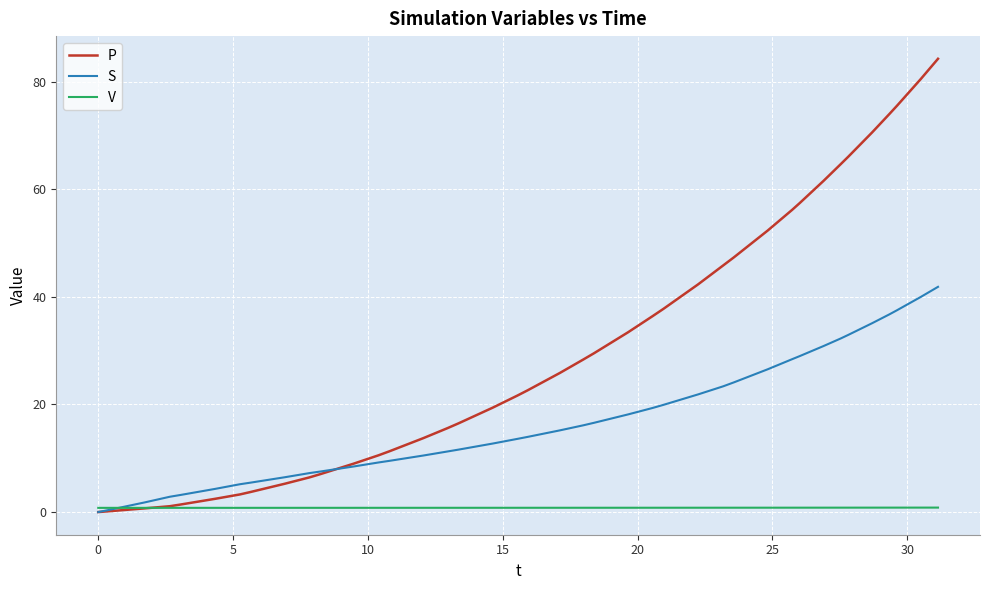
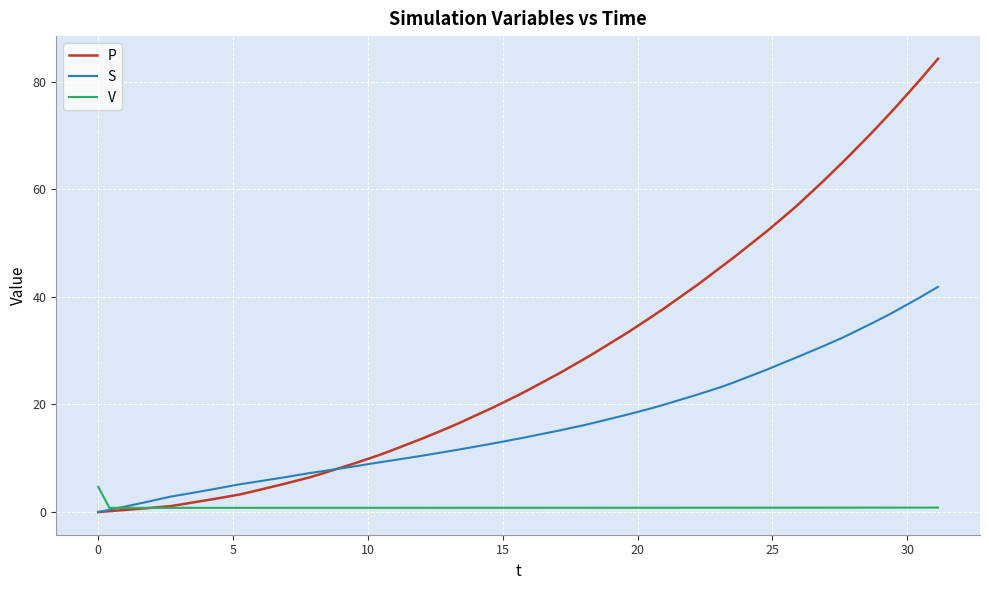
V, 0: 1 -> 5
